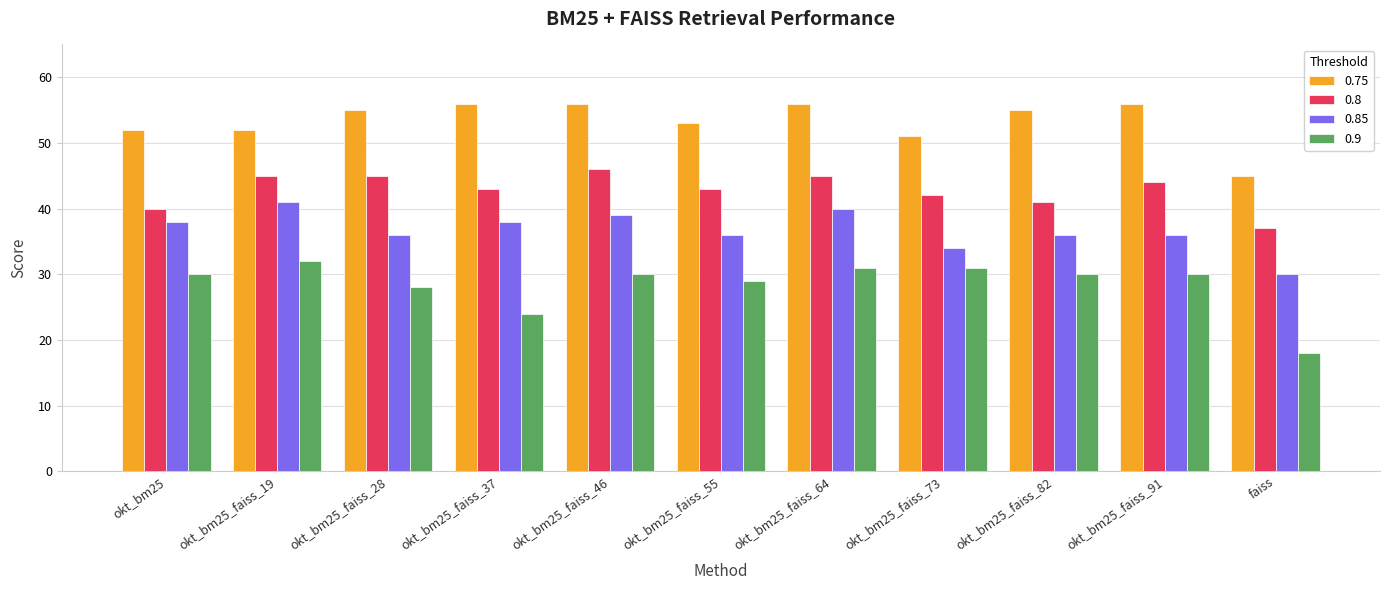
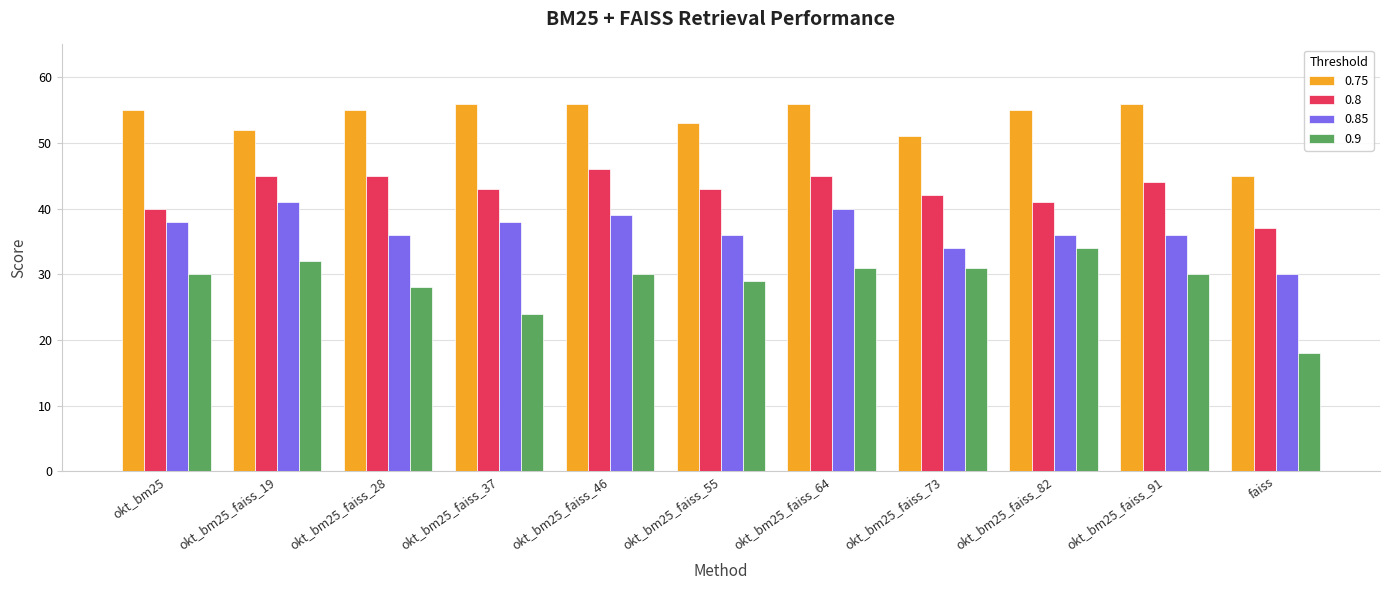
0.75, okt_bm25: 52 -> 55
0.9, okt_bm25_faiss_82: 30 -> 34
